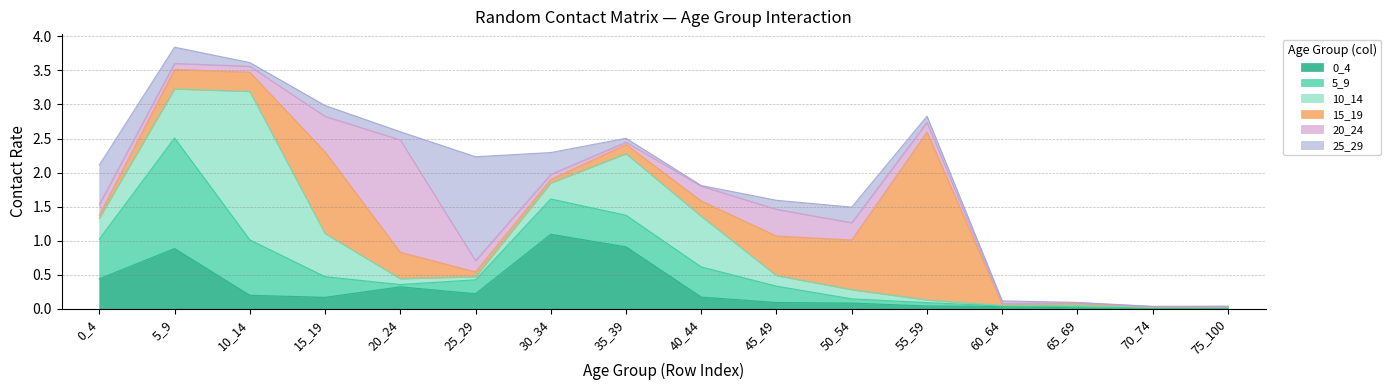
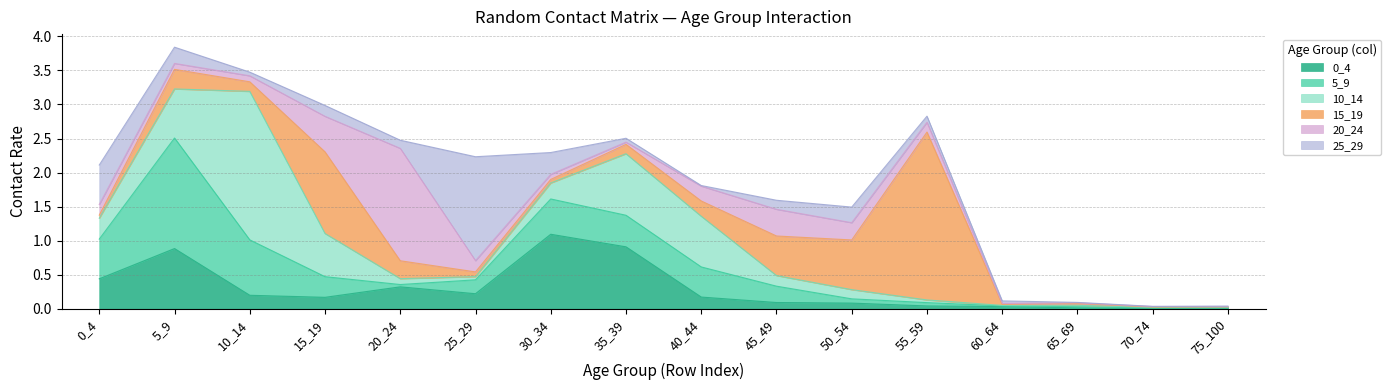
15_19, 10_14: 0.3 -> 0.1
15_19, 20_24: 0.4 -> 0.3
